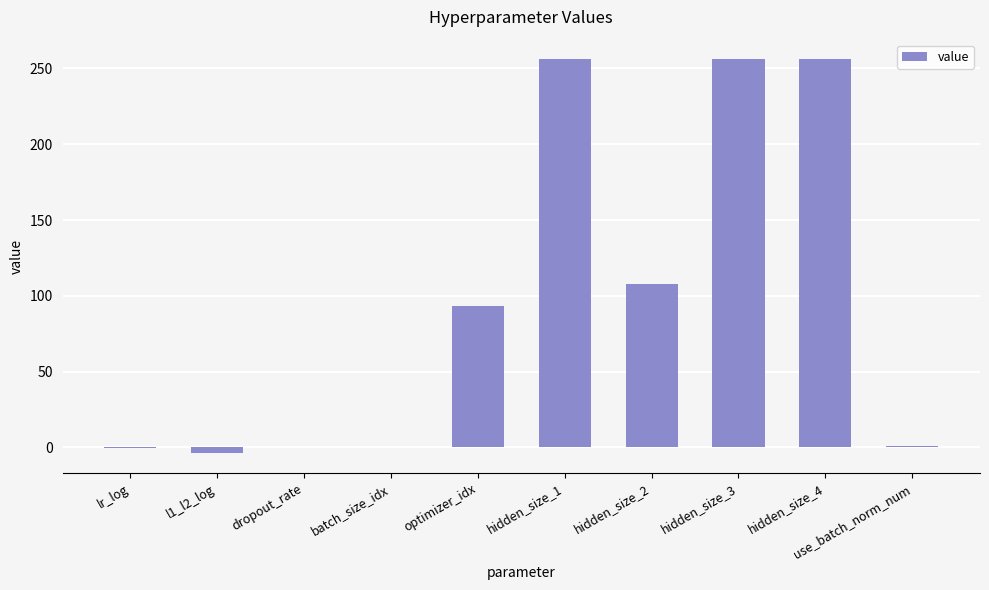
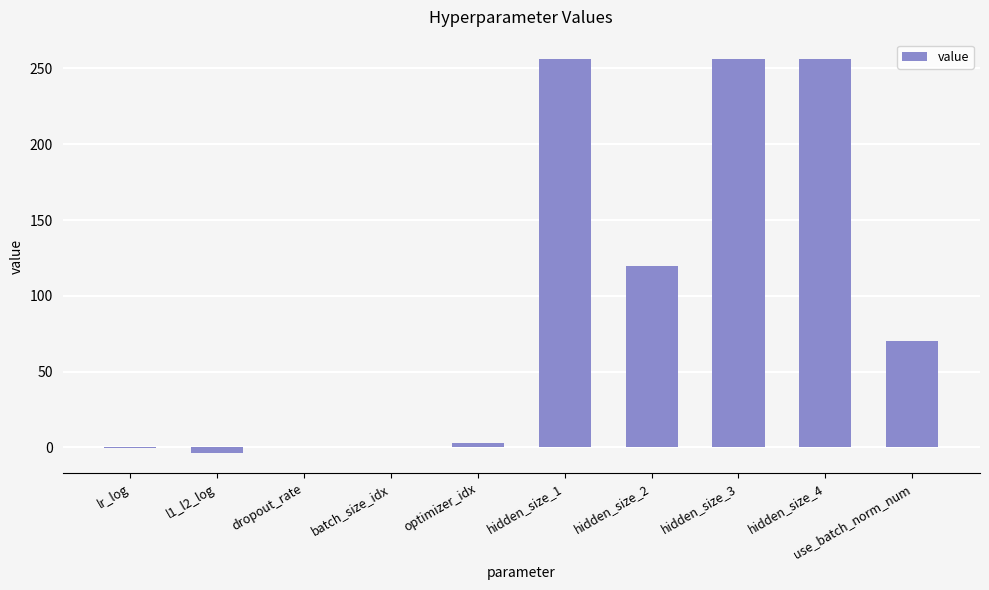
optimizer_idx: 93 -> 3
hidden_size_2: 108 -> 120
use_batch_norm_num: 1 -> 70
